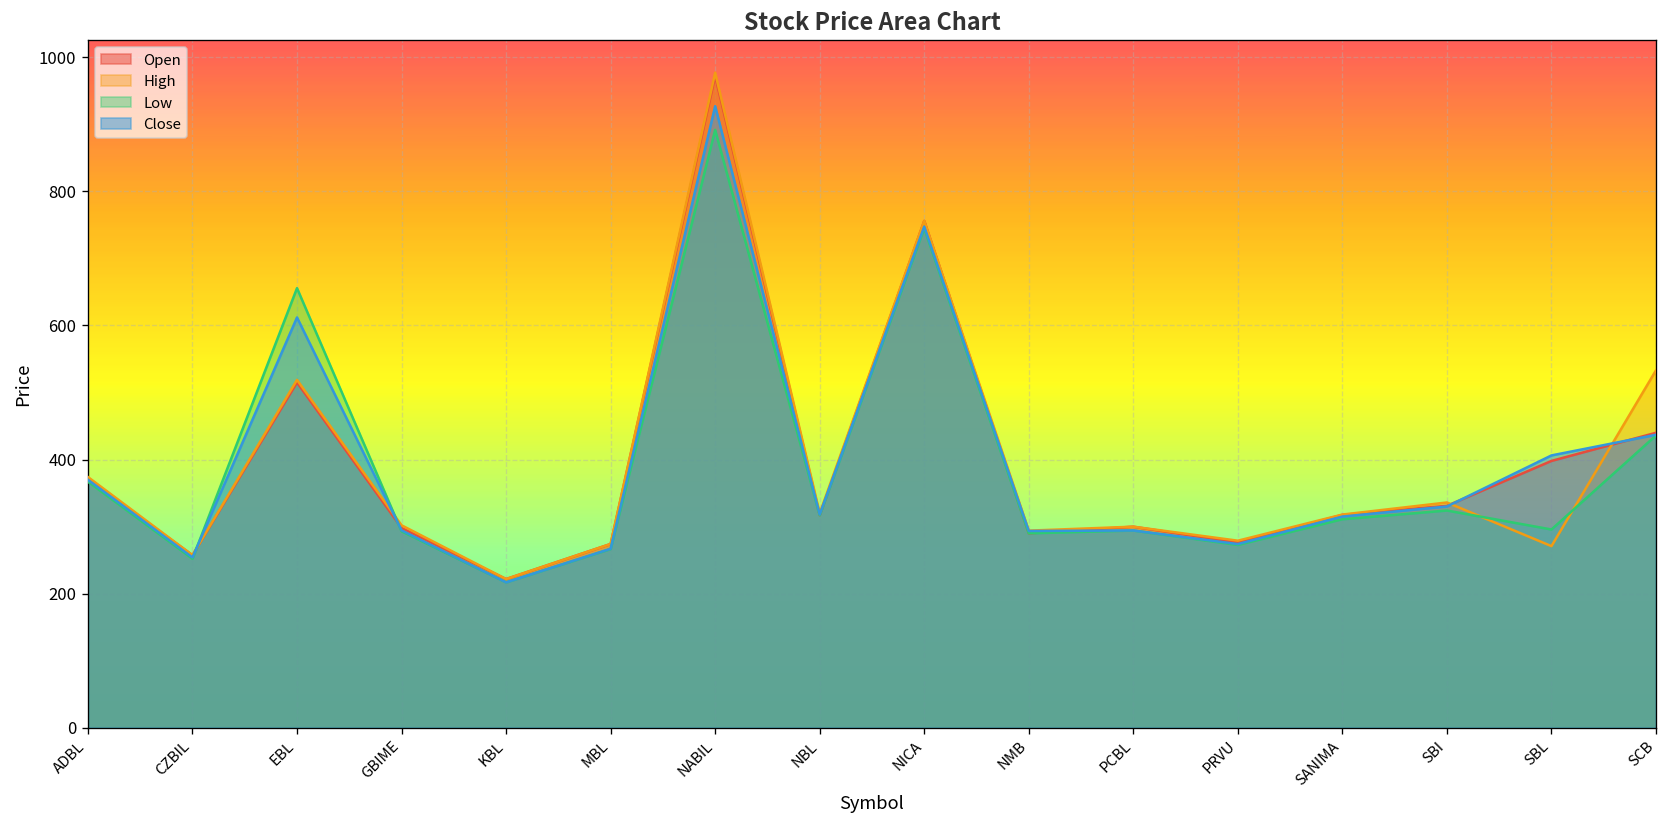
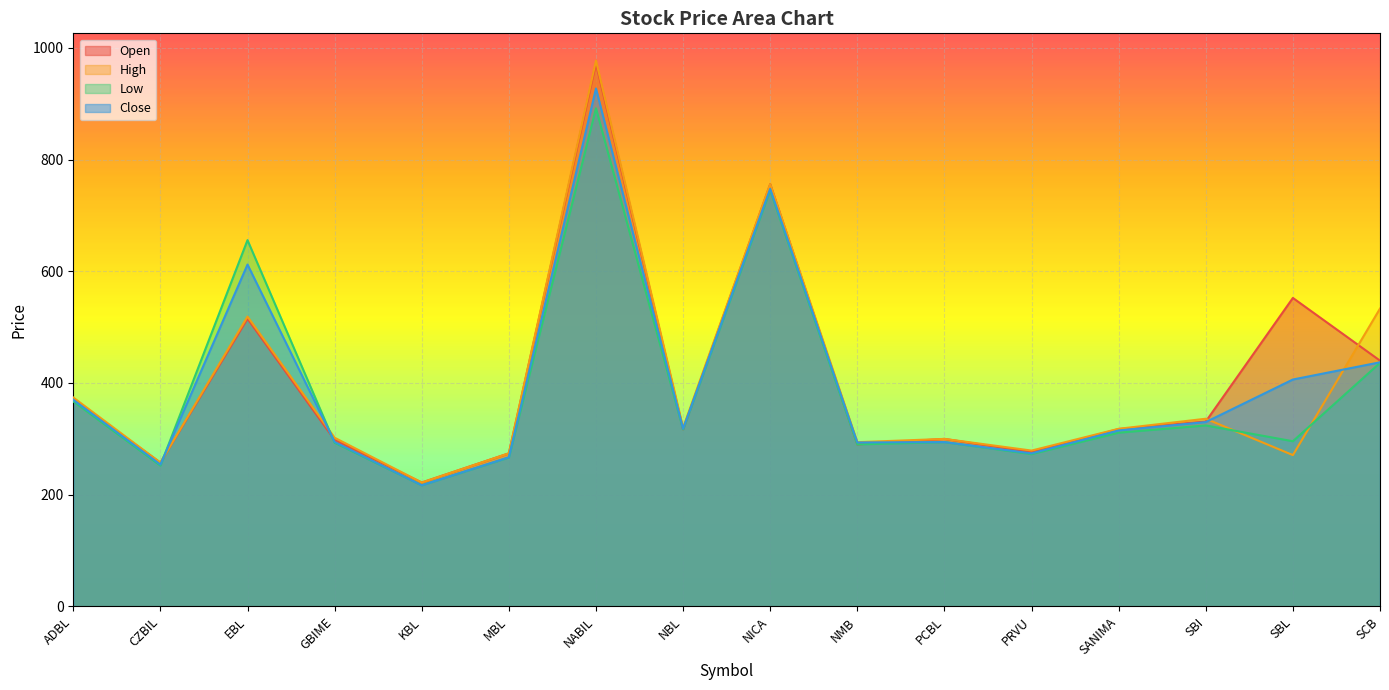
Open, SBL: 400 -> 550
